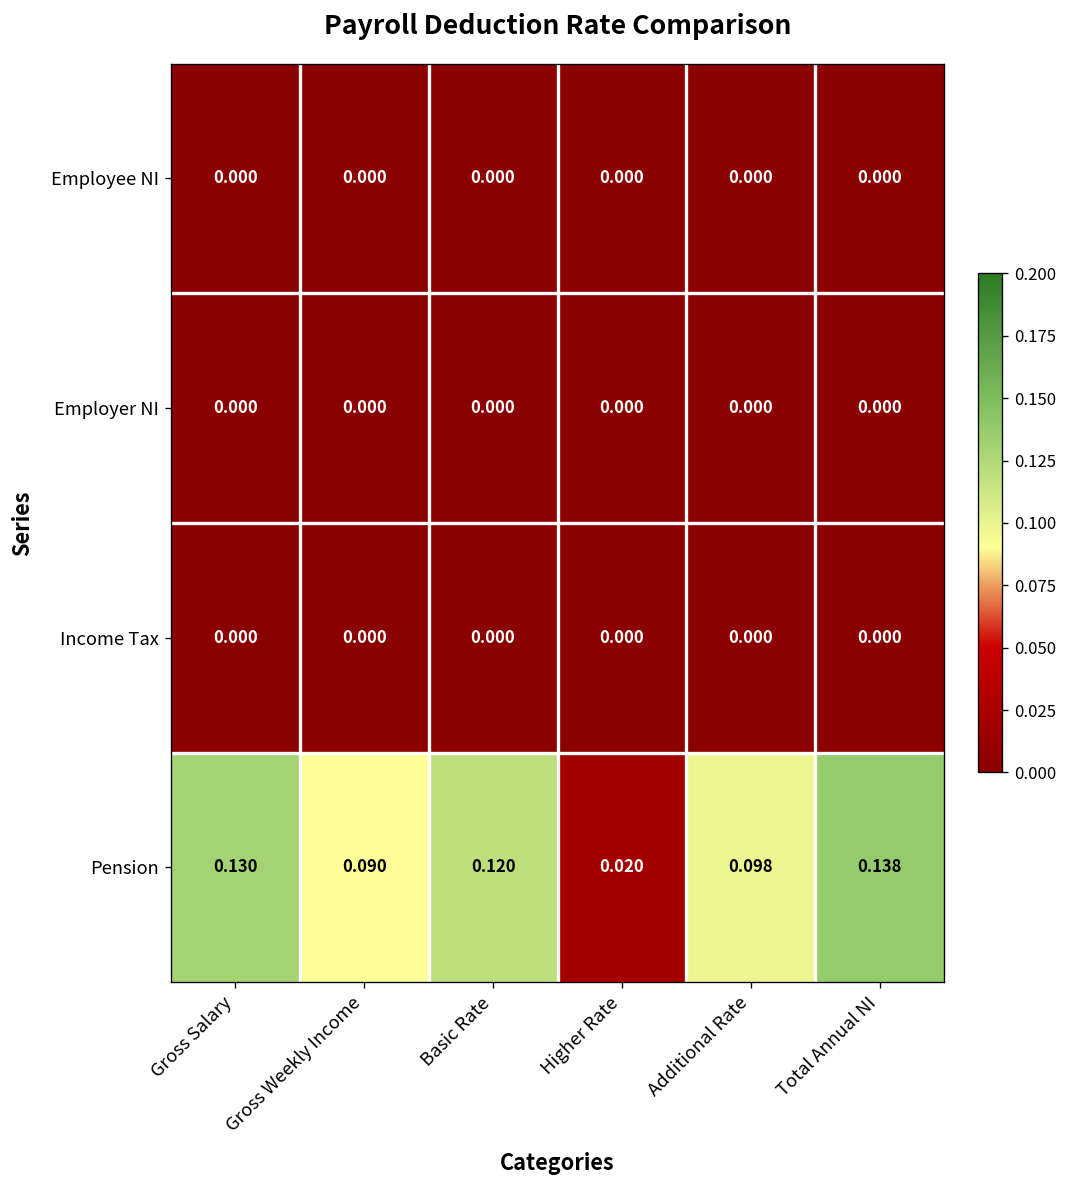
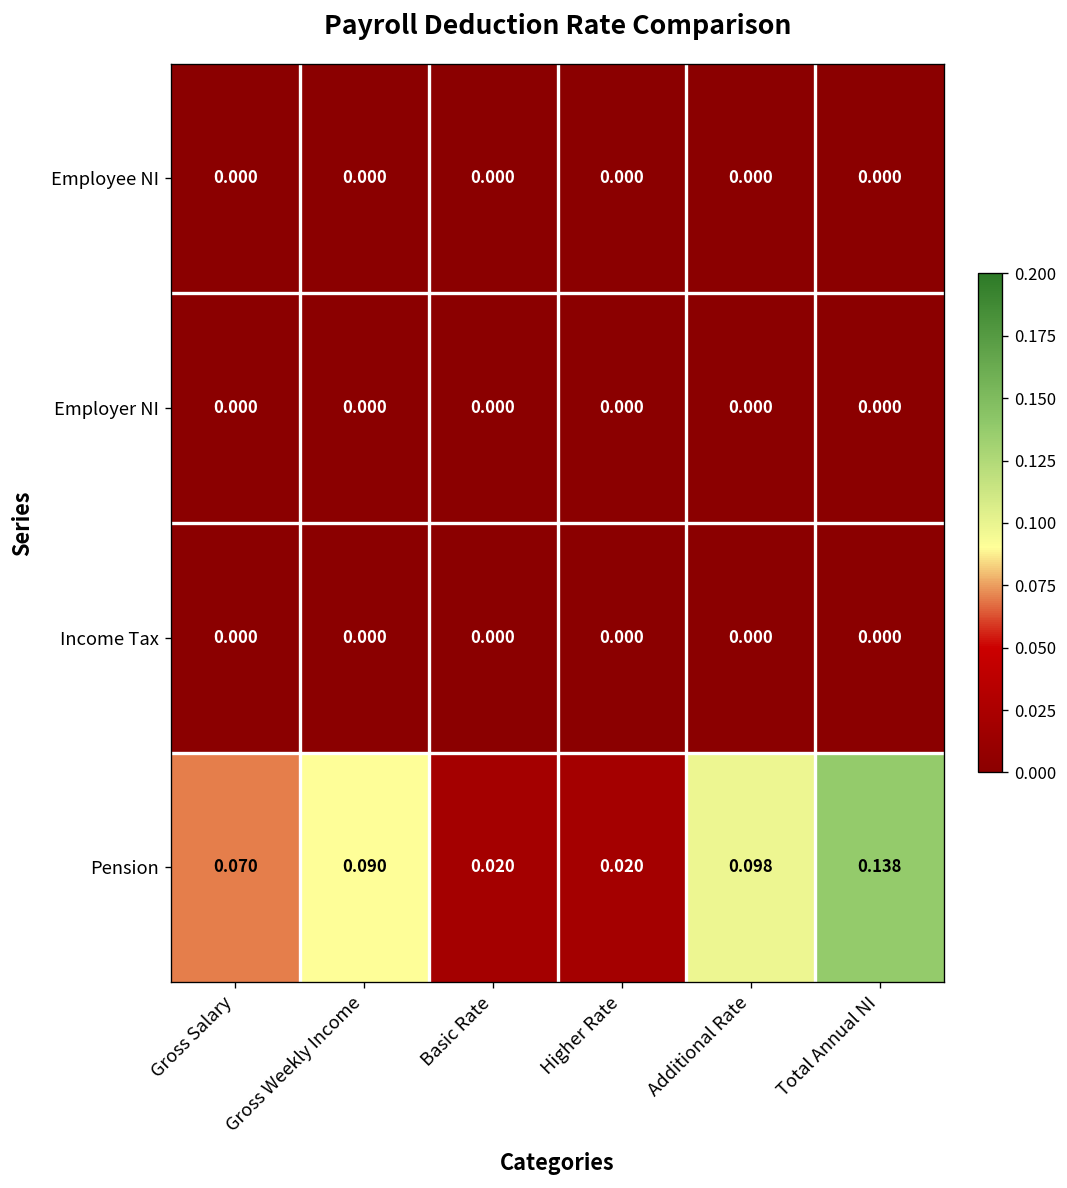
Pension, Gross Salary: 0.130 -> 0.070
Pension, Basic Rate: 0.120 -> 0.020
